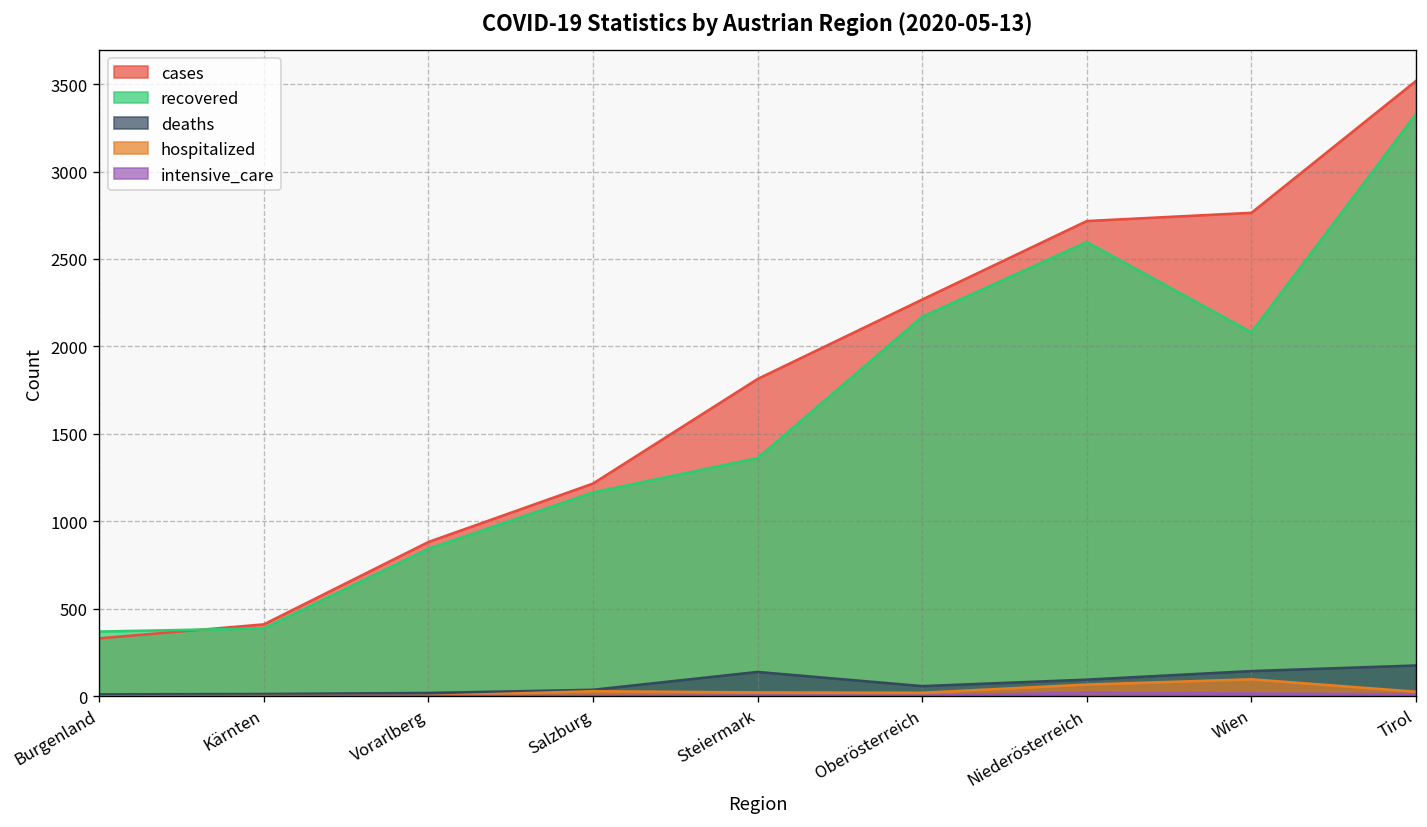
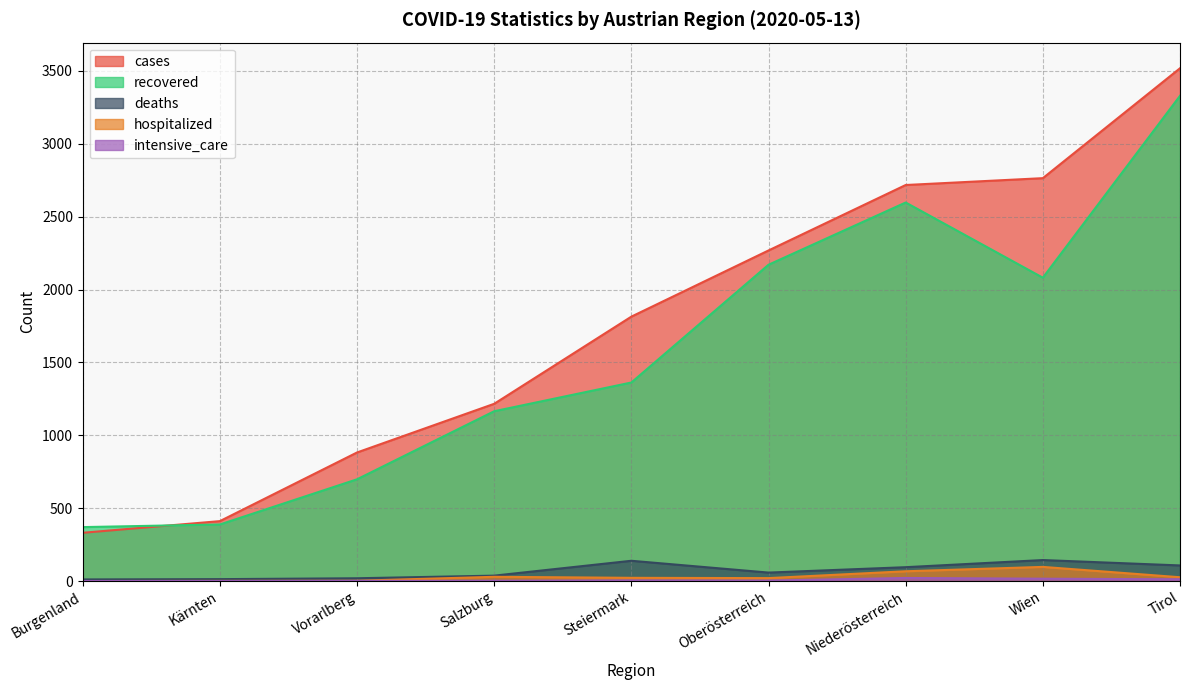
recovered, Vorarlberg: 840 -> 700
deaths, Tirol: 180 -> 110
